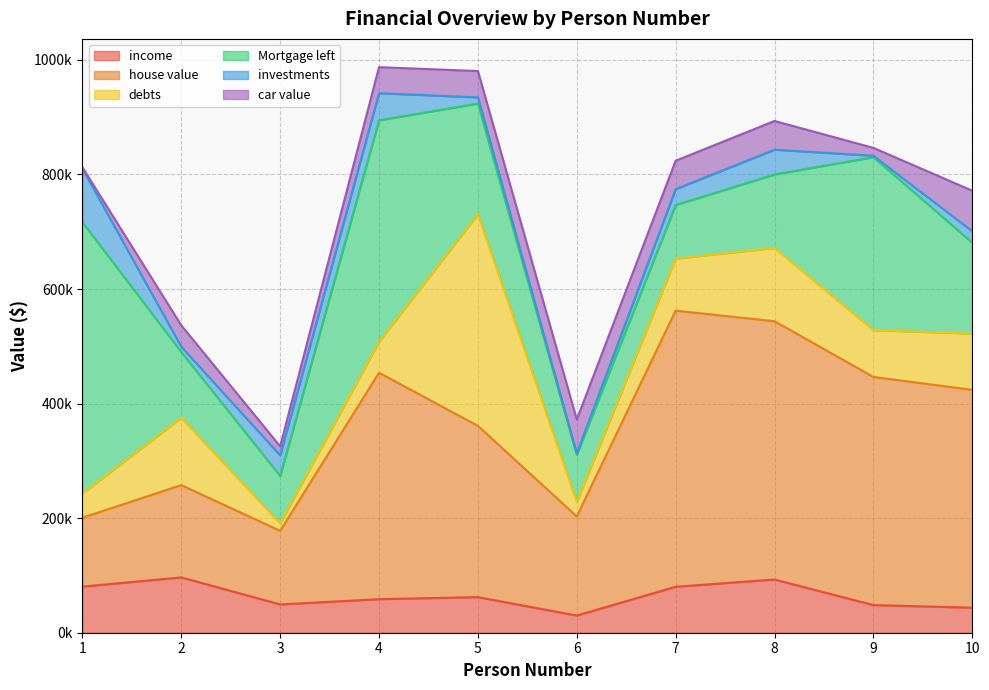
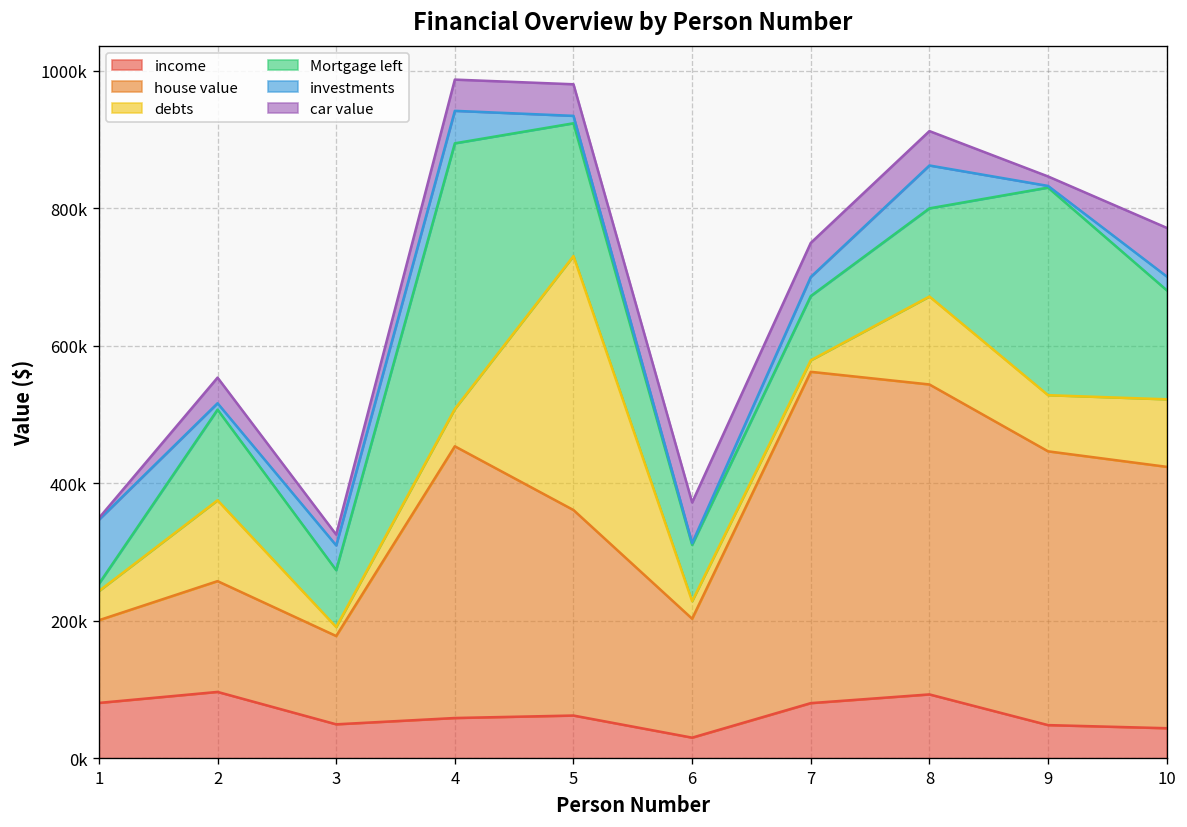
Mortgage left, 1: 470000 -> 10000
Mortgage left, 2: 110000 -> 130000
debts, 7: 90000 -> 20000
investments, 8: 40000 -> 60000
